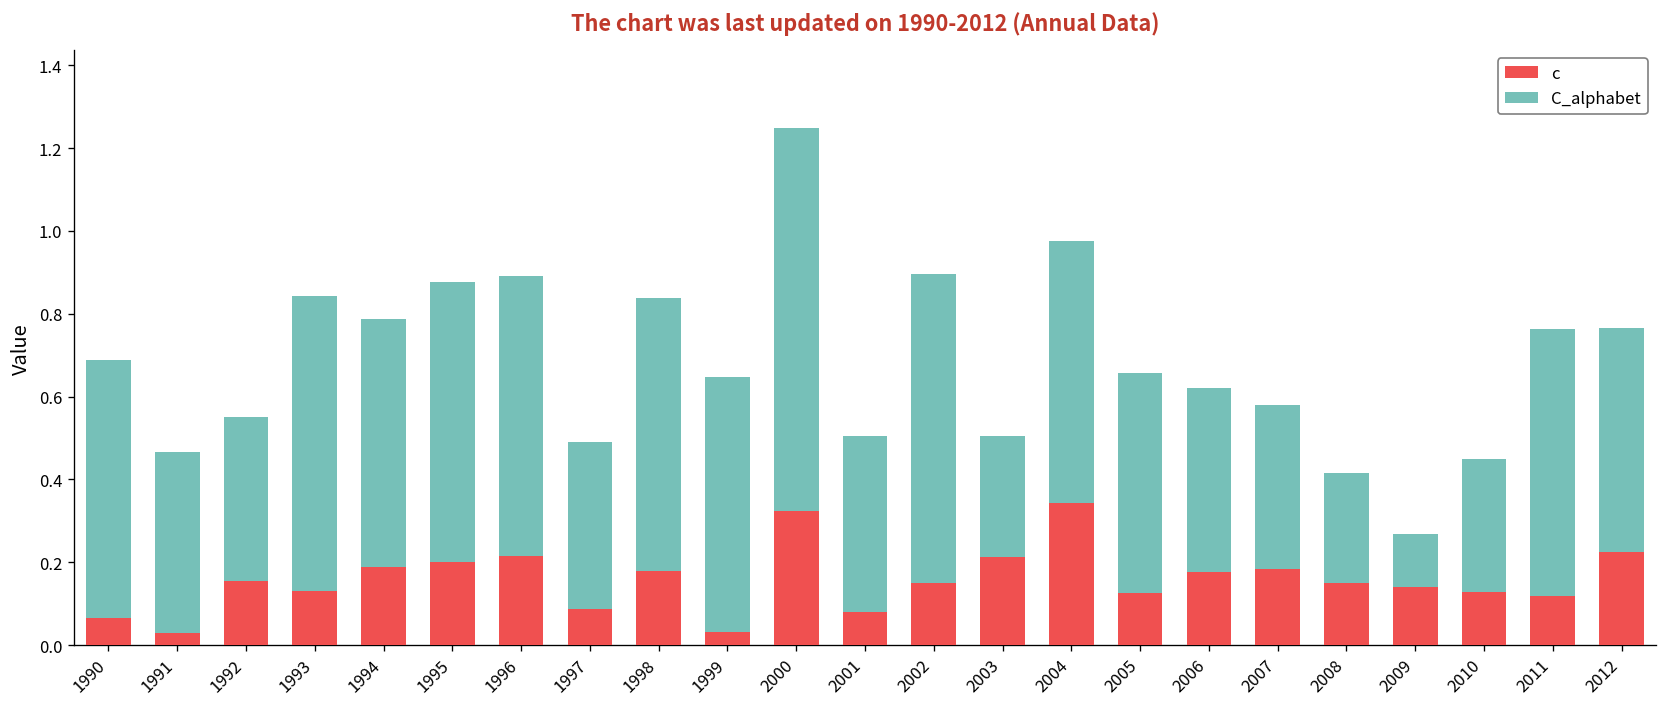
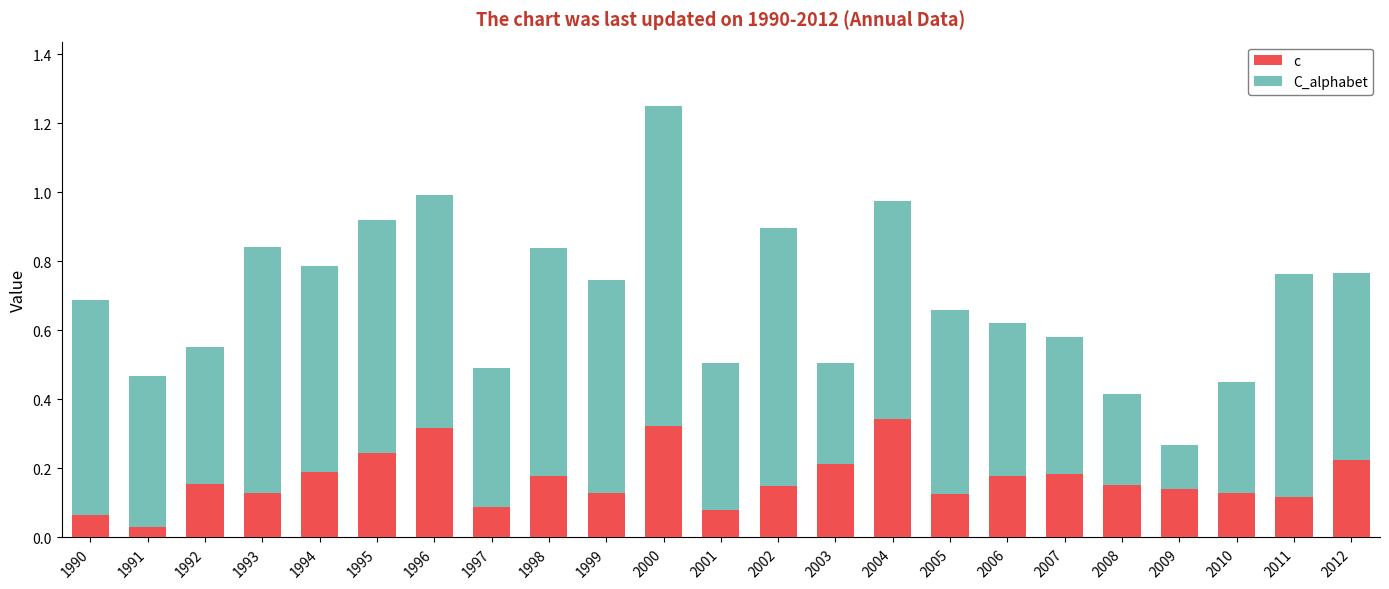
c, 1995: 0.20 -> 0.25
c, 1996: 0.22 -> 0.32
c, 1999: 0.03 -> 0.13
